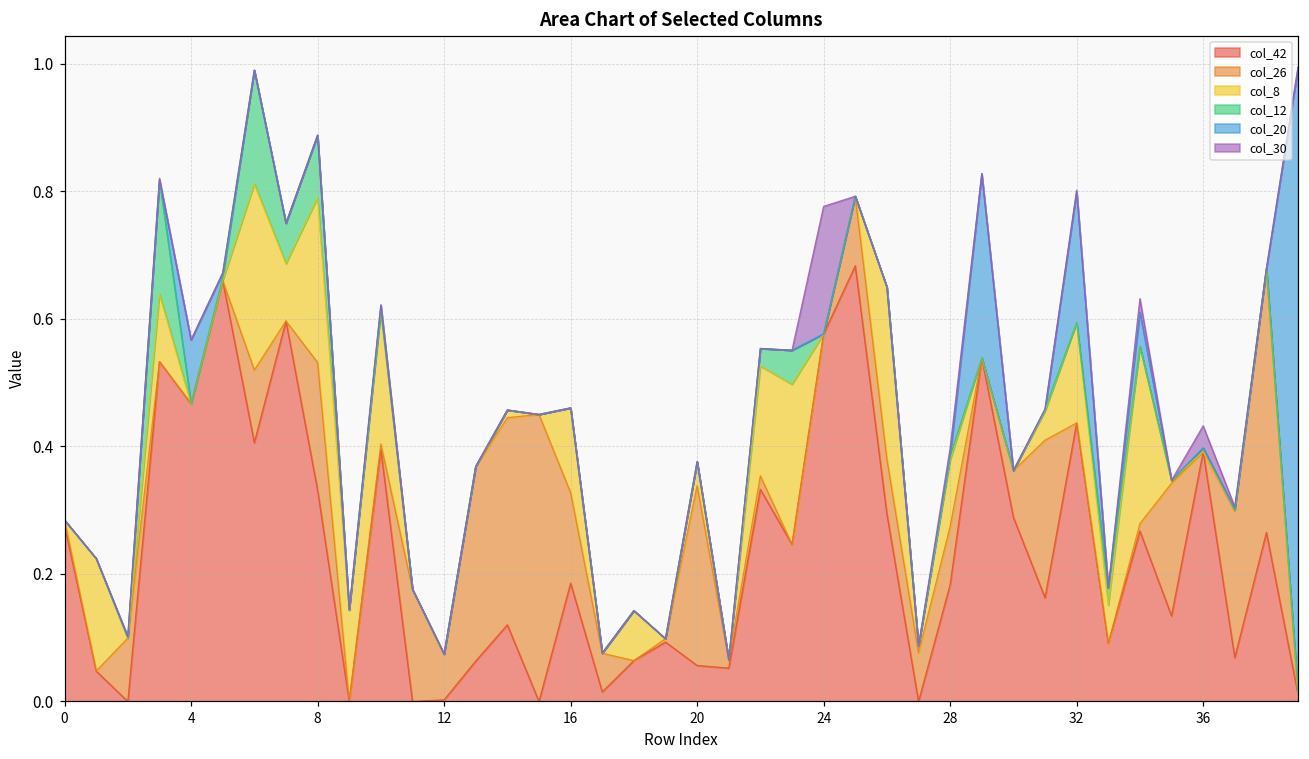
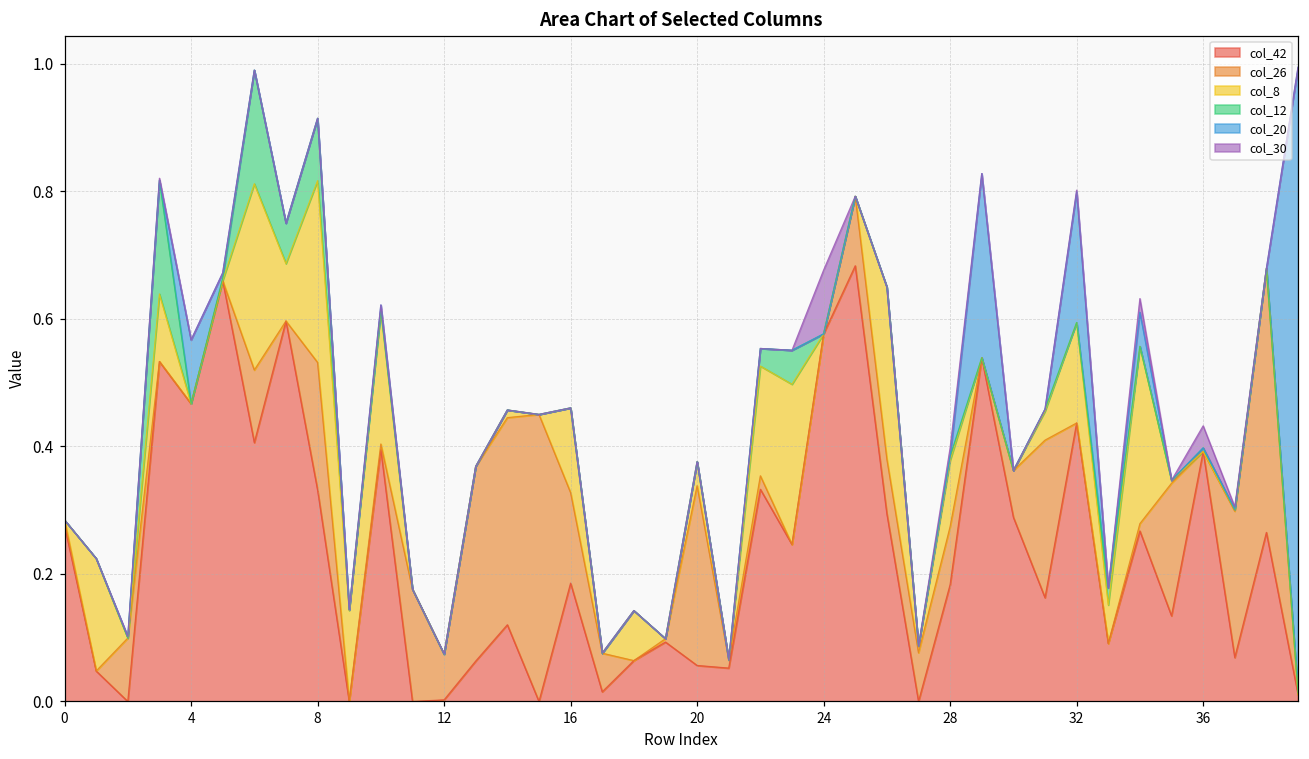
col_8, 8: 0.26 -> 0.29
col_30, 24: 0.2 -> 0.1
